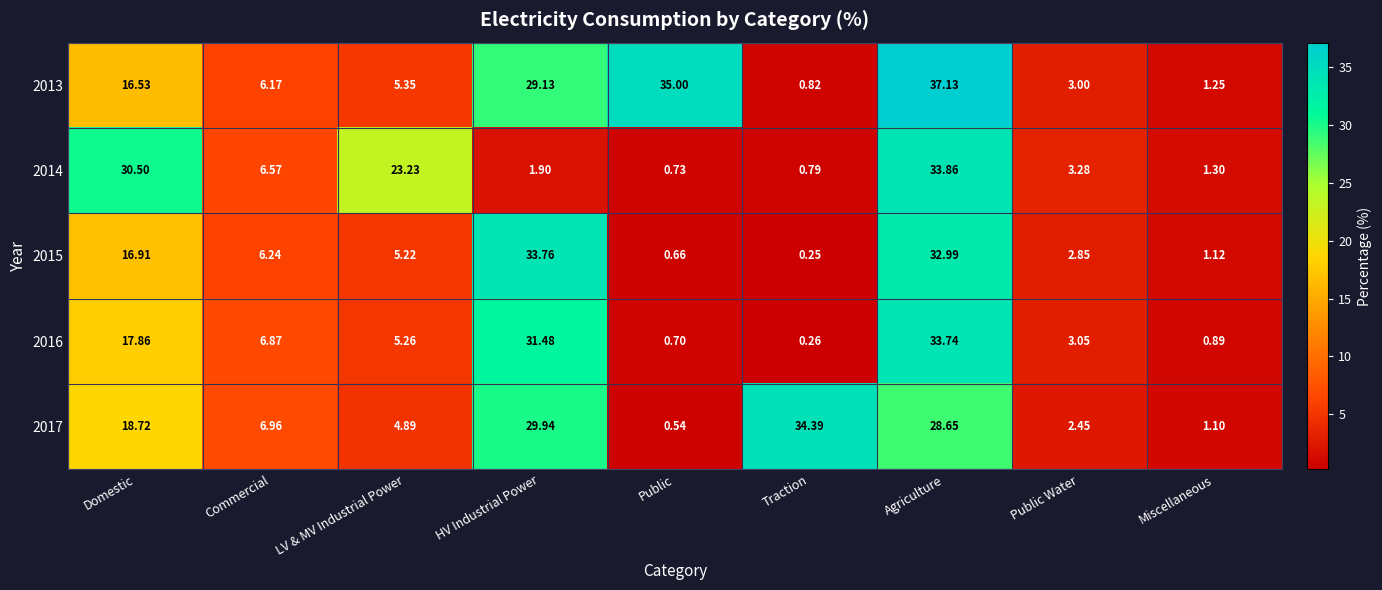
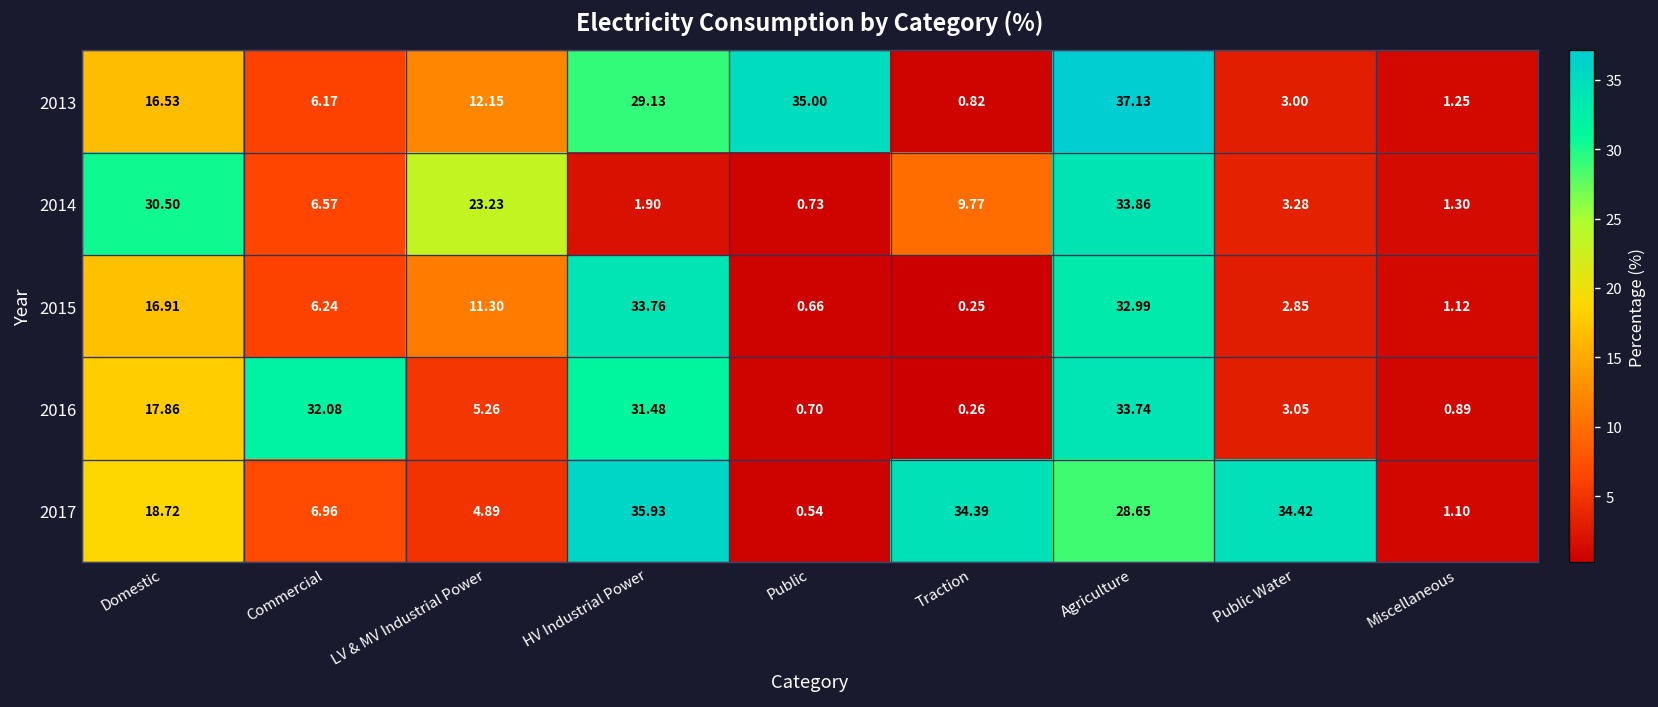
2013, LV & MV Industrial Power: 5.35 -> 12.15
2014, Traction: 0.79 -> 9.77
2015, LV & MV Industrial Power: 5.22 -> 11.30
2016, Commercial: 6.87 -> 32.08
2017, HV Industrial Power: 29.94 -> 35.93
2017, Public Water: 2.45 -> 34.42
